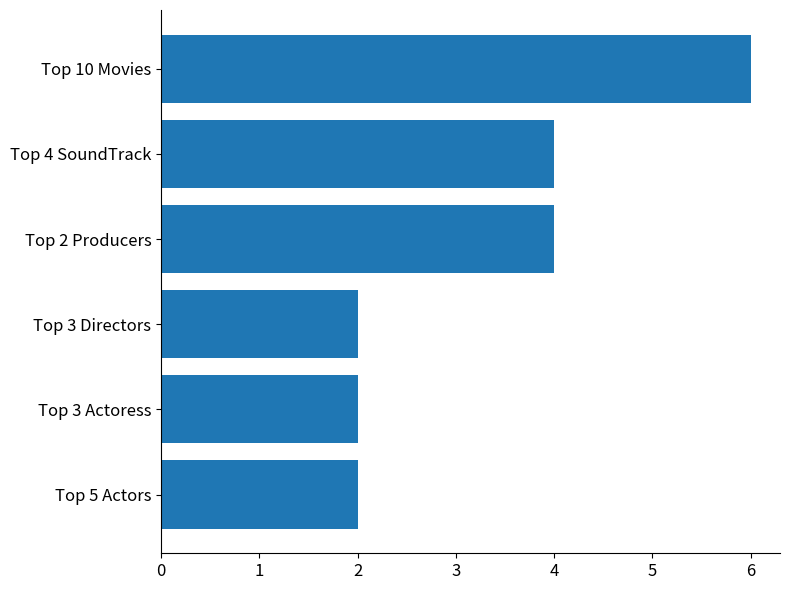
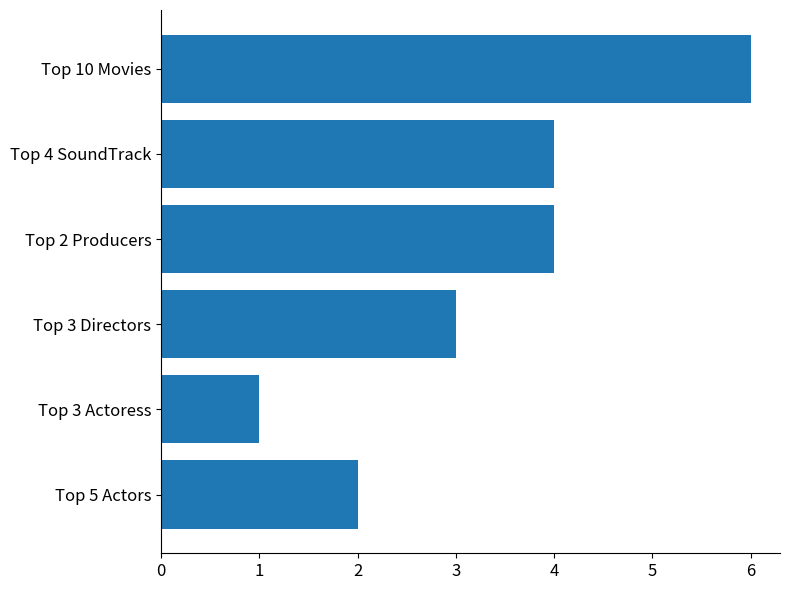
Top 3 Directors: 2 -> 3
Top 3 Actoress: 2 -> 1
